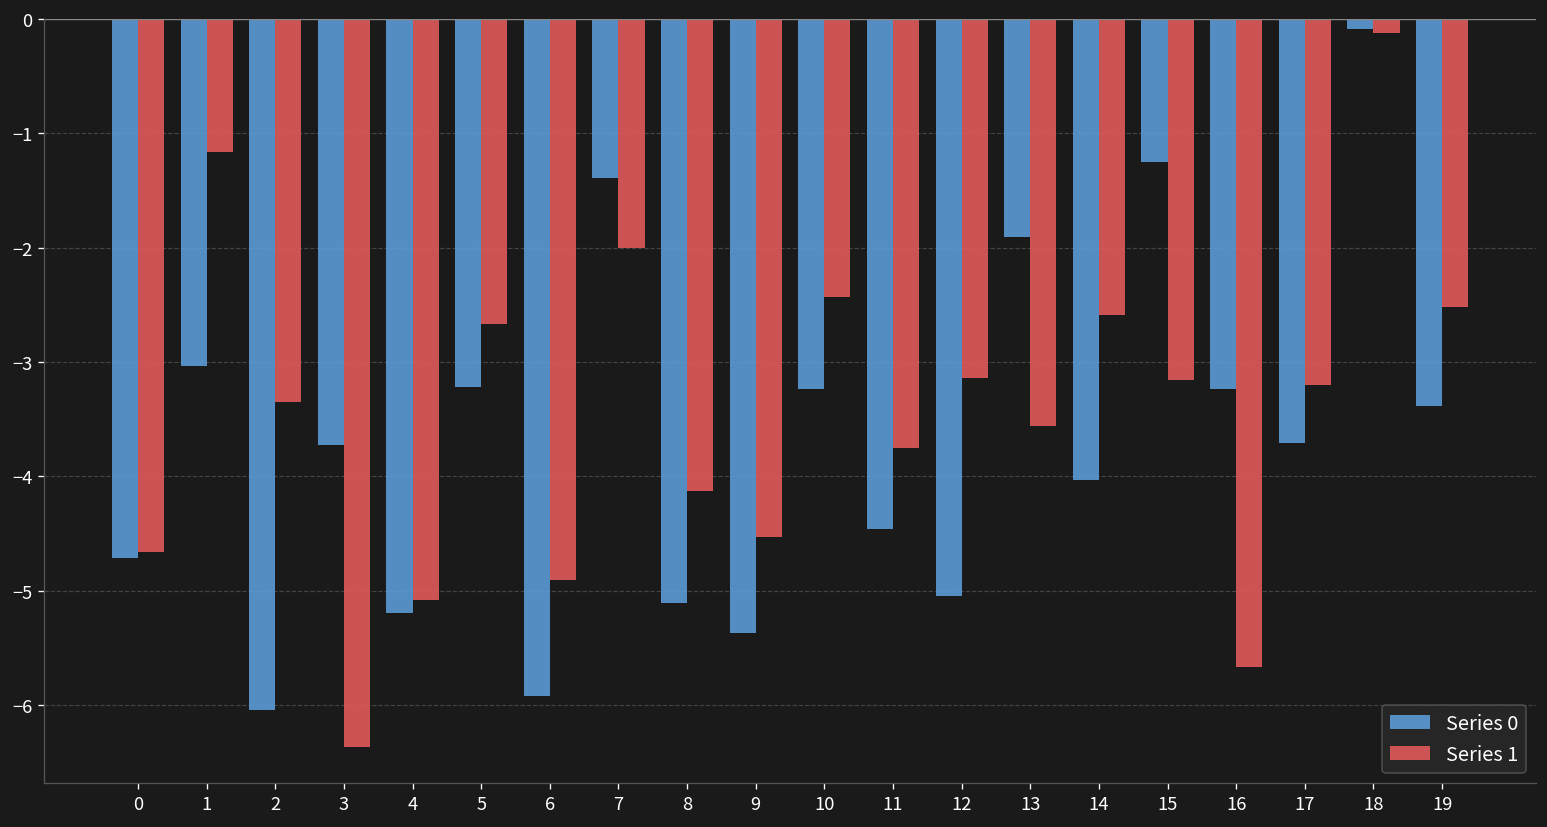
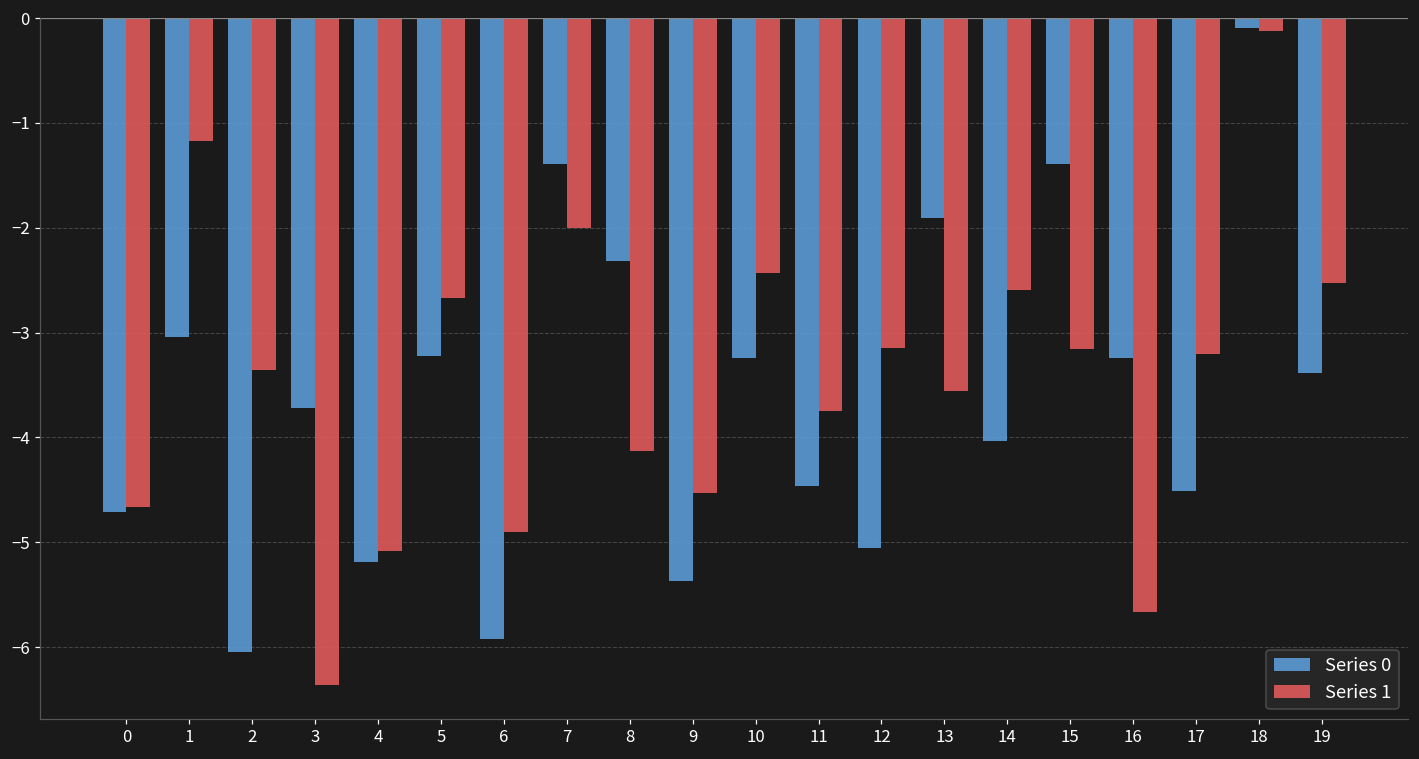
Series 0, 8: -5.1 -> -2.3
Series 0, 15: -1.3 -> -1.4
Series 0, 17: -3.7 -> -4.5
